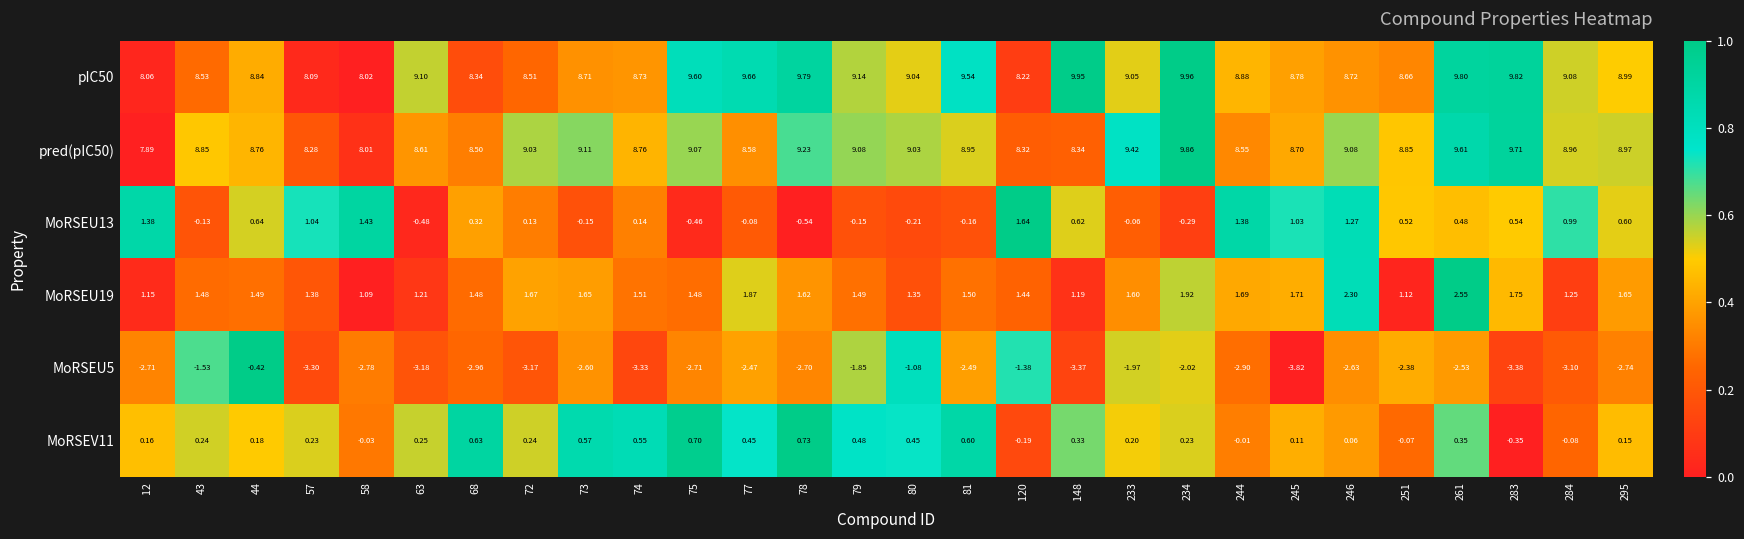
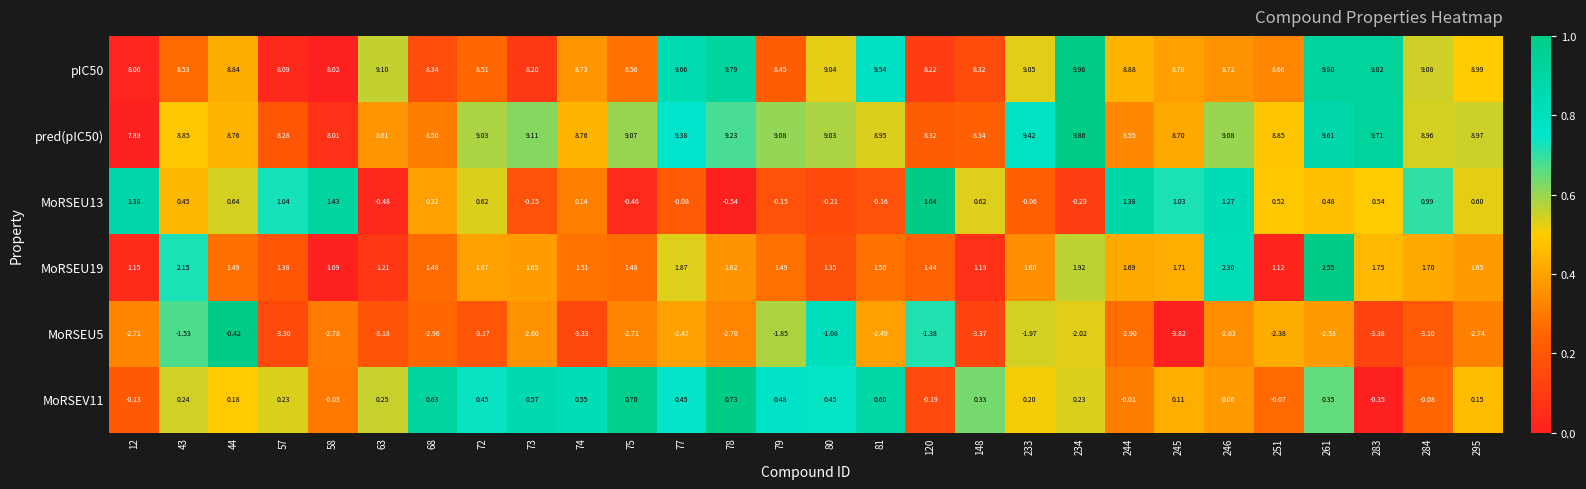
pIC50, 73: 8.71 -> 8.20
pIC50, 75: 9.60 -> 8.56
pIC50, 79: 9.14 -> 8.45
pIC50, 148: 9.95 -> 8.32
pred(pIC50), 77: 8.58 -> 9.38
MoRSEU13, 43: -0.13 -> 0.45
MoRSEU13, 72: 0.13 -> 0.62
MoRSEU19, 43: 1.48 -> 2.15
MoRSEU19, 284: 1.25 -> 1.70
MoRSEV11, 12: 0.16 -> -0.13
MoRSEV11, 72: 0.24 -> 0.45
